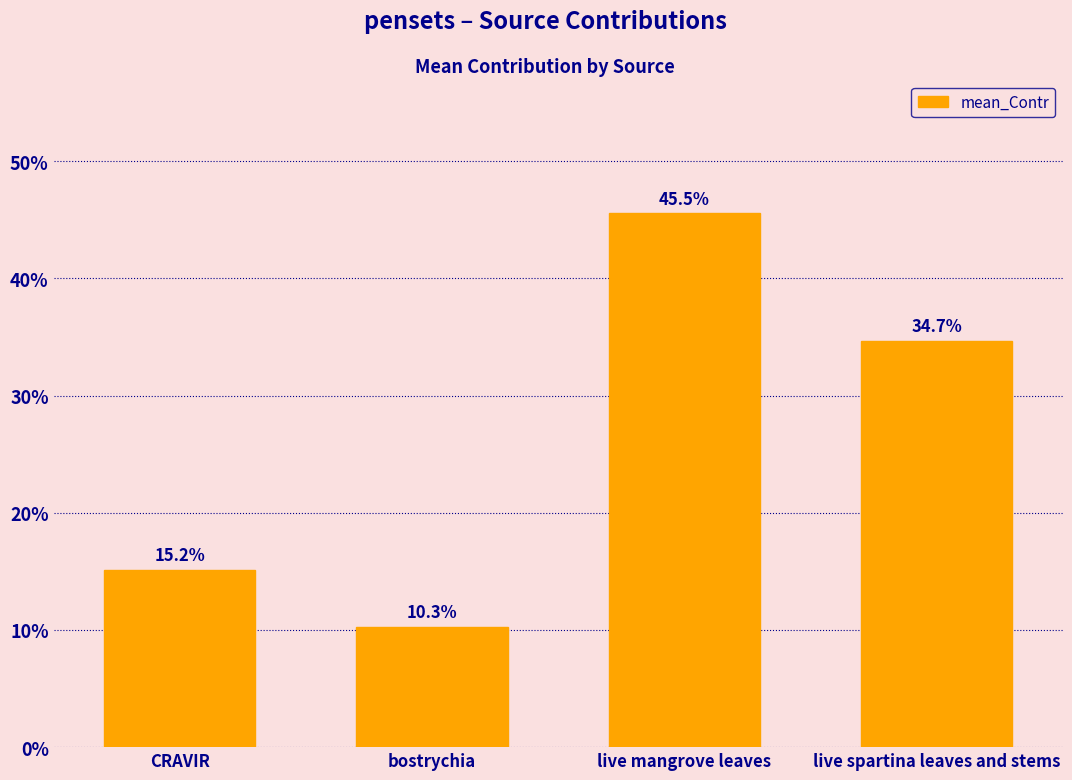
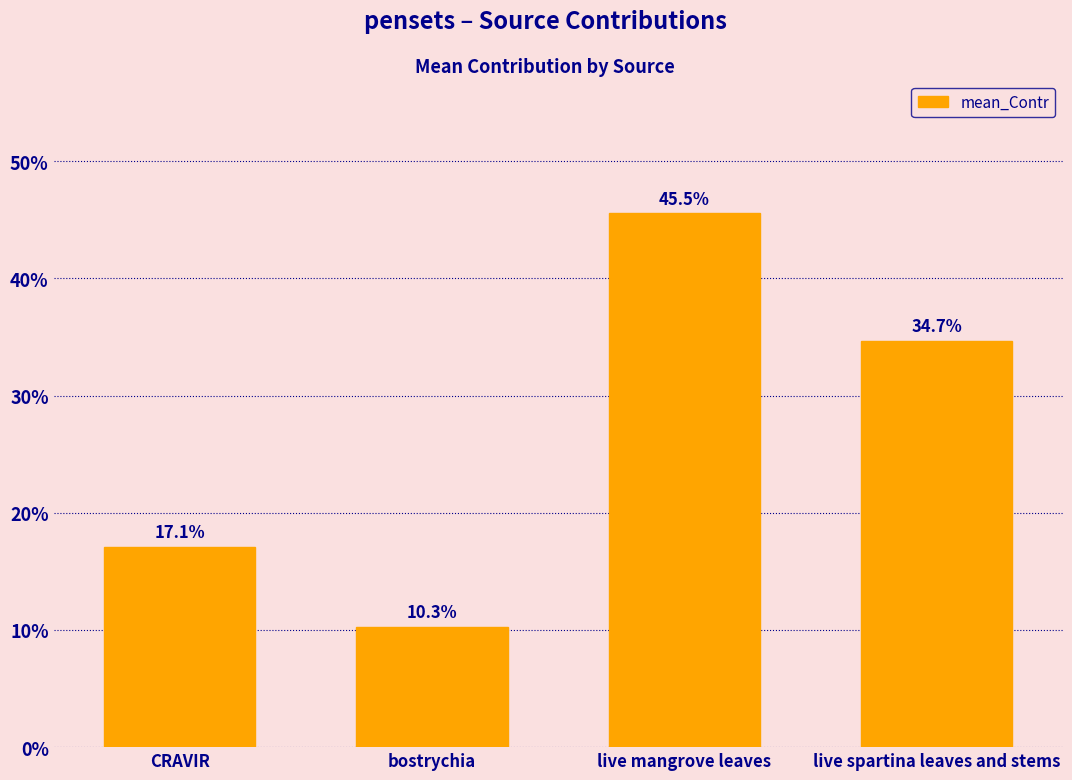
CRAVIR: 15.2% -> 17.1%
